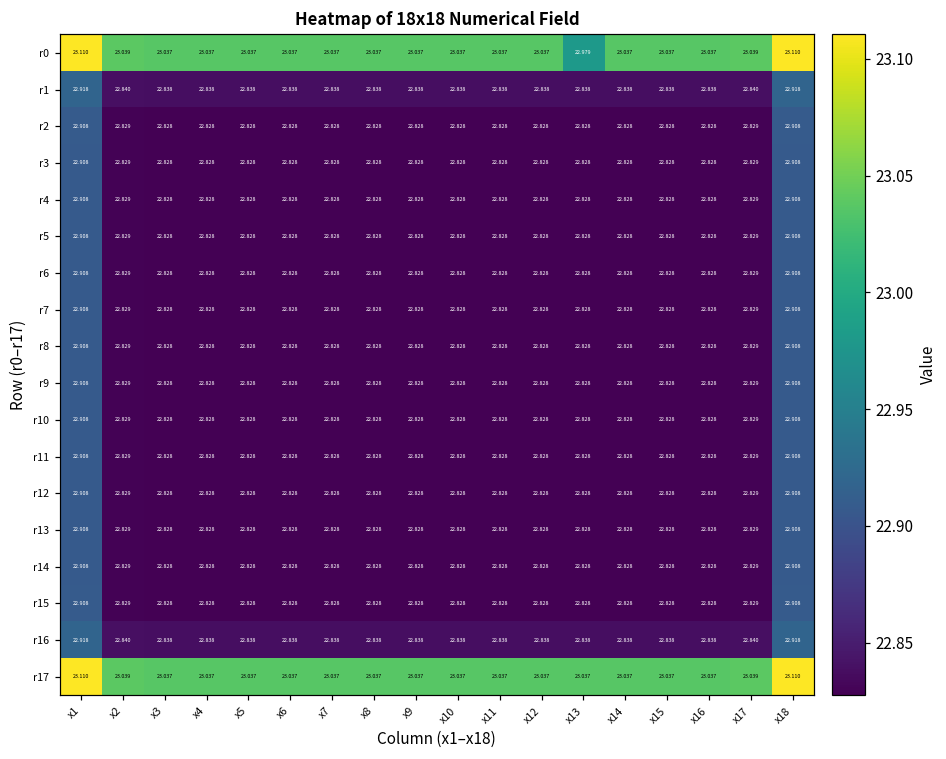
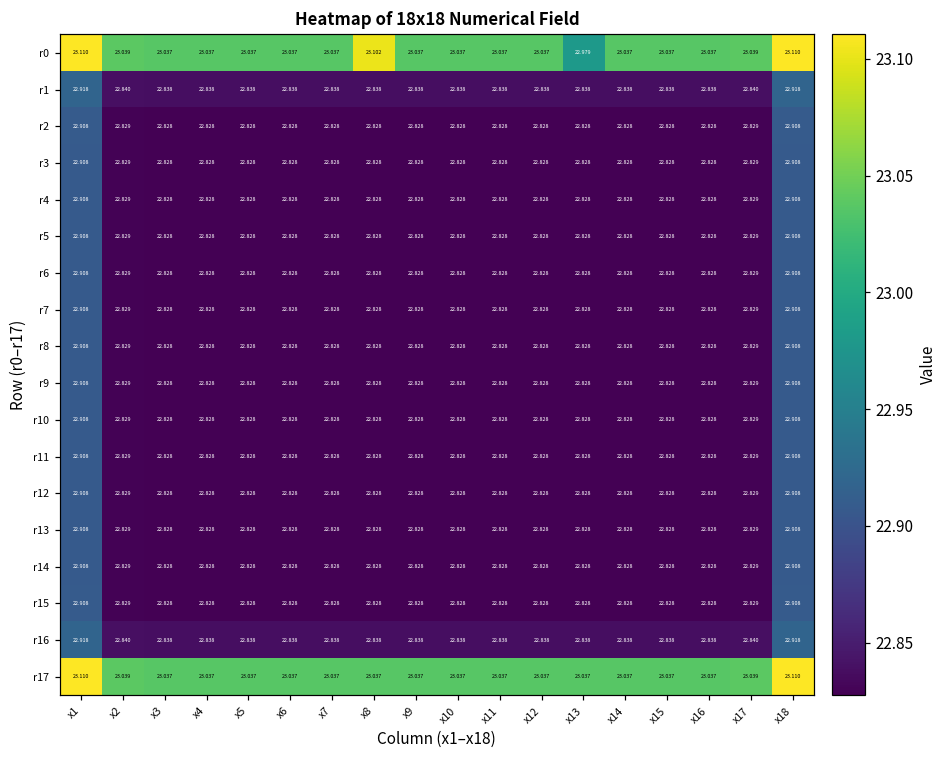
r0, x8: 23.037 -> 23.102
